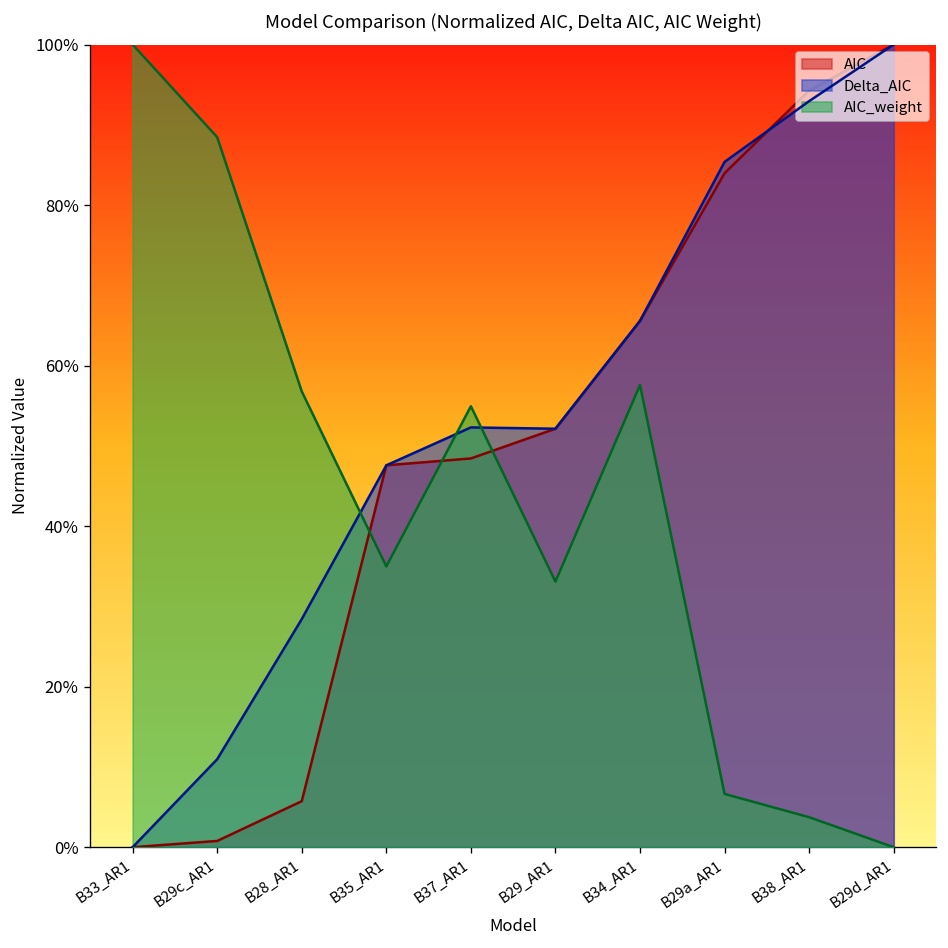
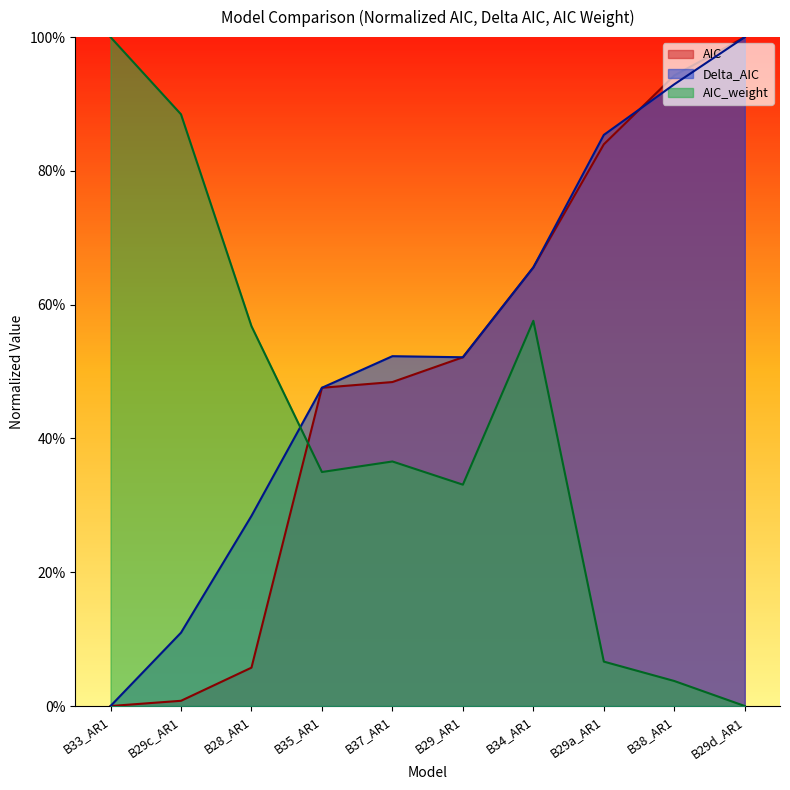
AIC_weight, B37_AR1: 55% -> 37%
